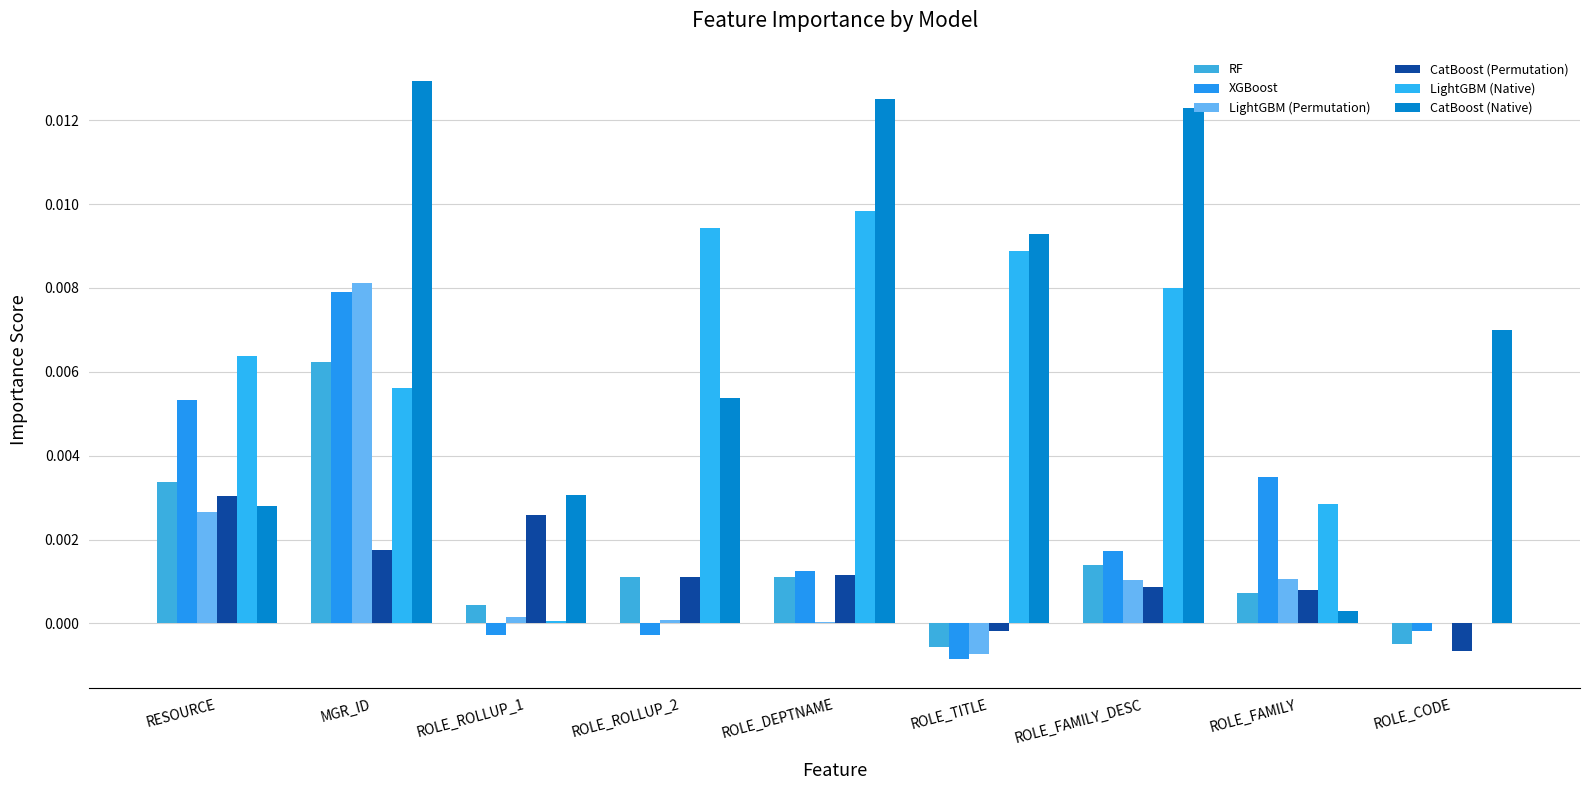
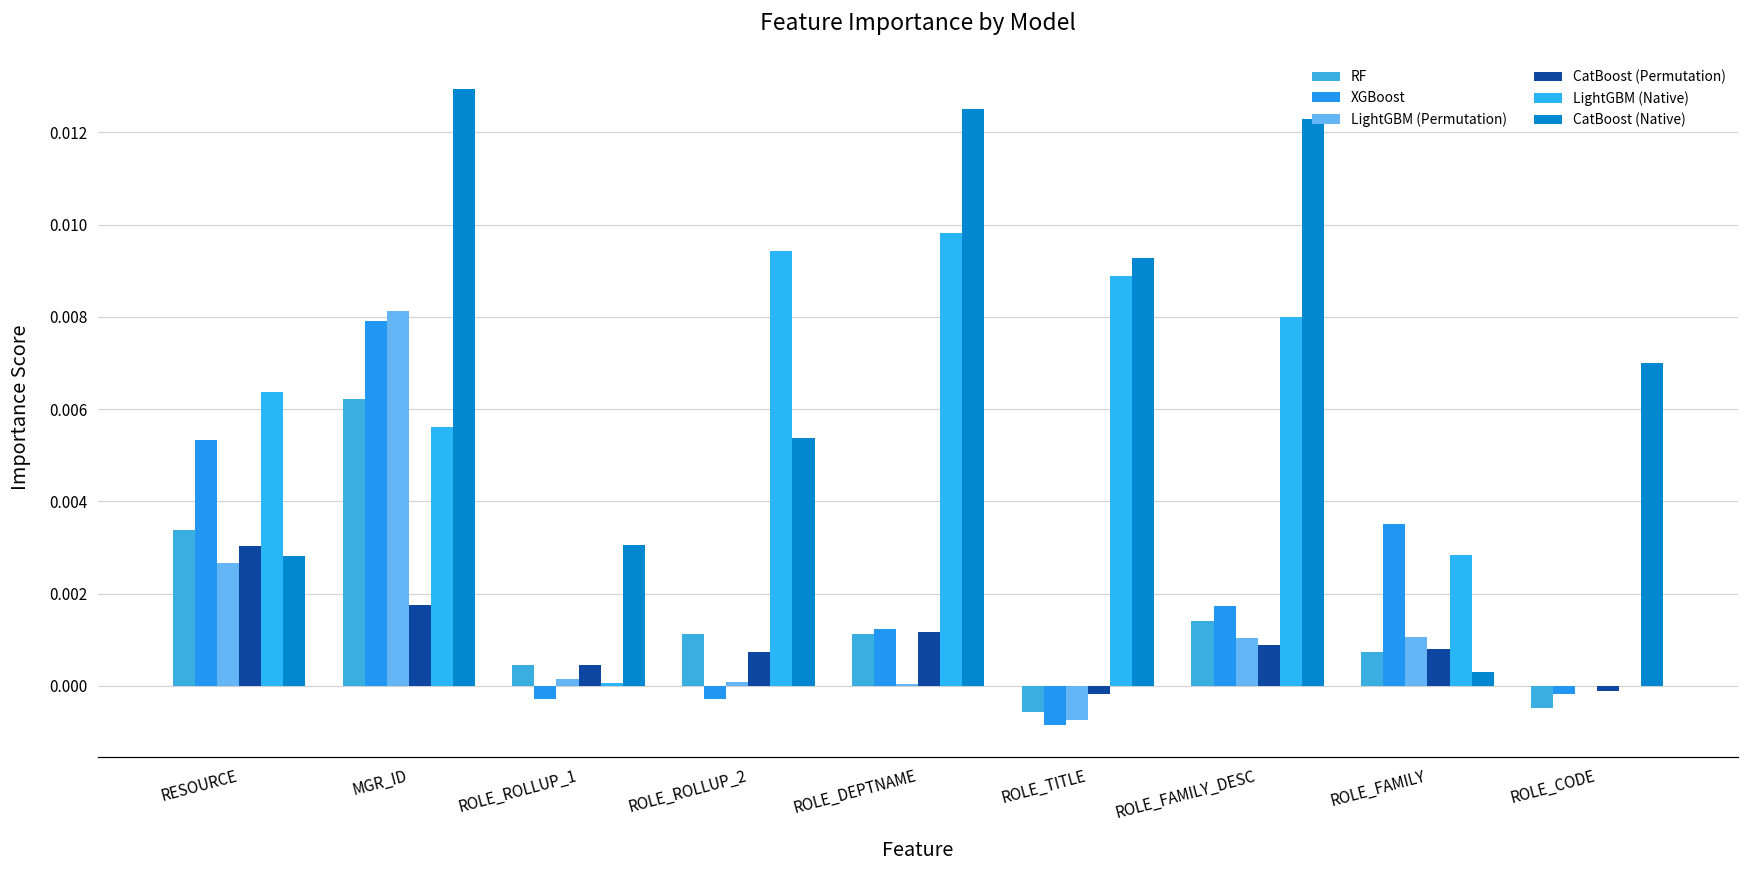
CatBoost (Permutation), ROLE_ROLLUP_1: 0.0026 -> 0.0004
CatBoost (Permutation), ROLE_ROLLUP_2: 0.0011 -> 0.0007
CatBoost (Permutation), ROLE_CODE: -0.0007 -> -0.0001
